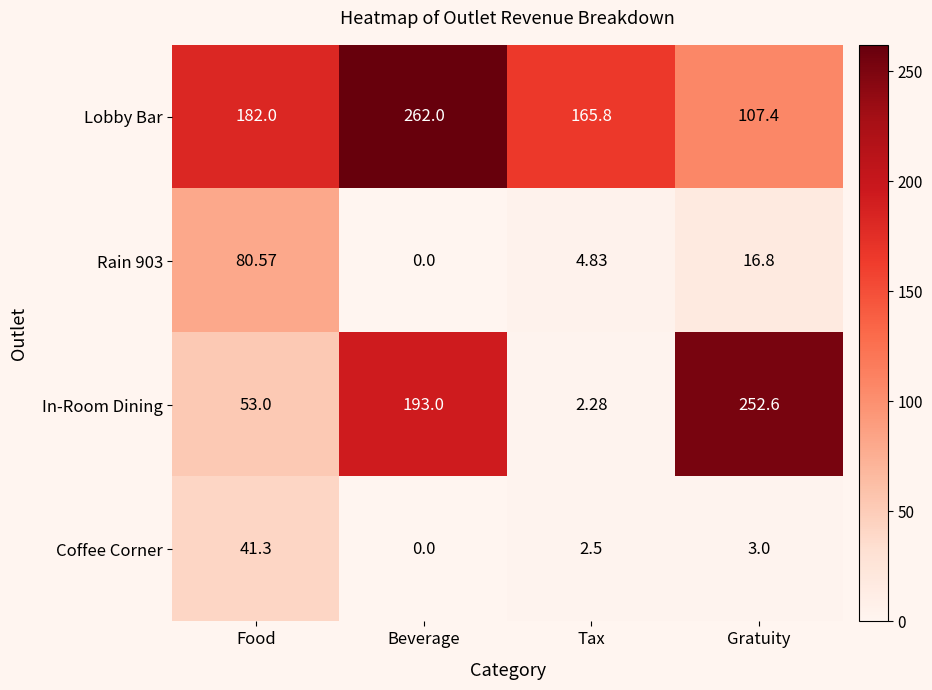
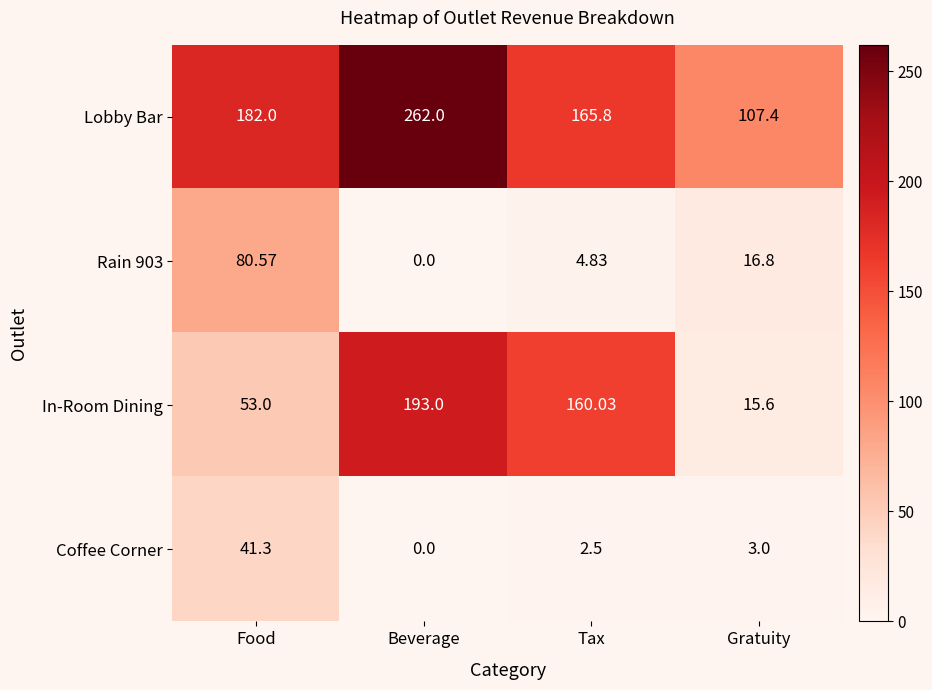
In-Room Dining, Tax: 2.28 -> 160.03
In-Room Dining, Gratuity: 252.6 -> 15.6
